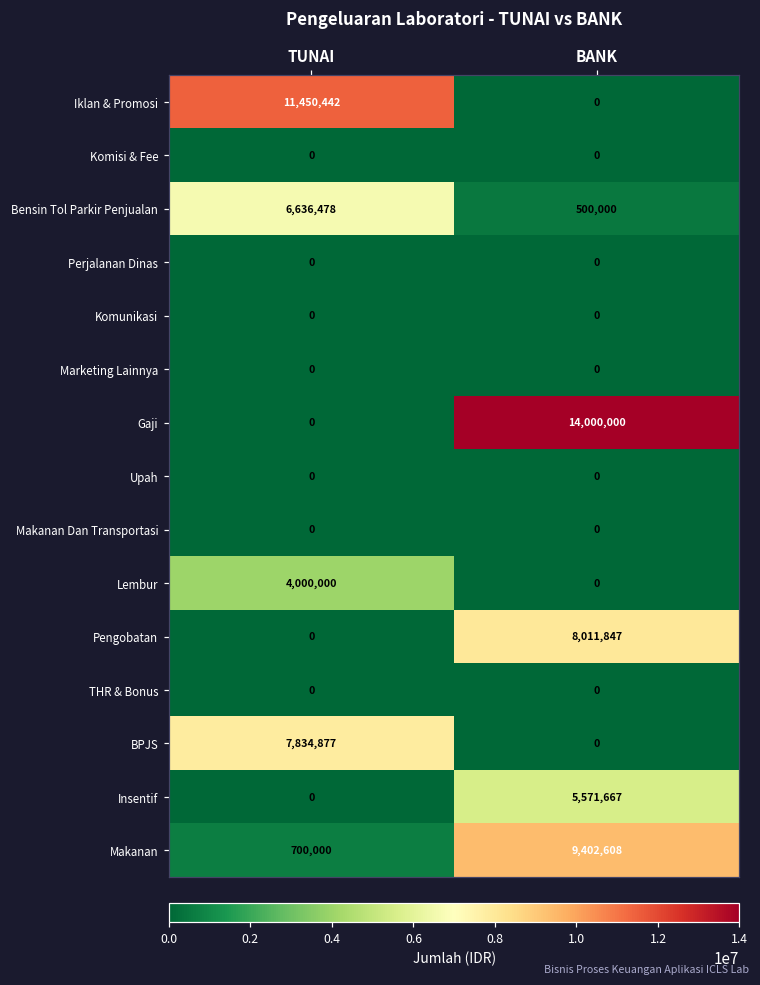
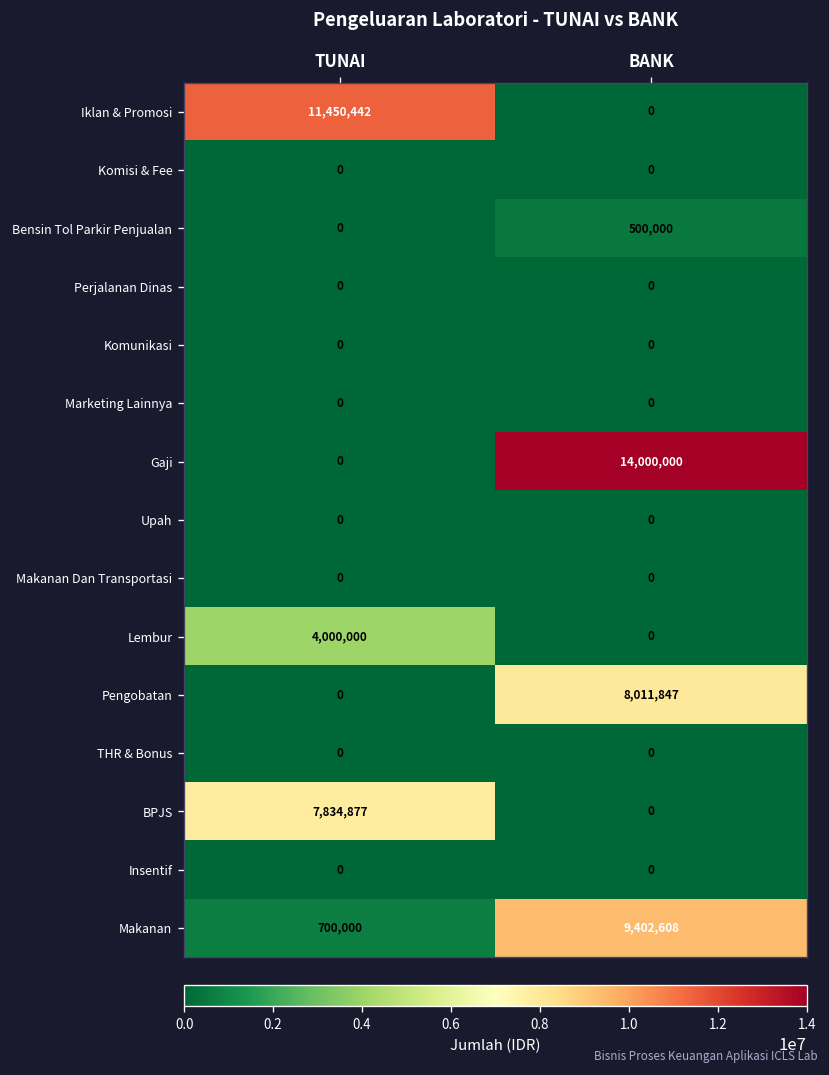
Bensin Tol Parkir Penjualan, TUNAI: 6,636,478 -> 0
Insentif, BANK: 5,571,667 -> 0
